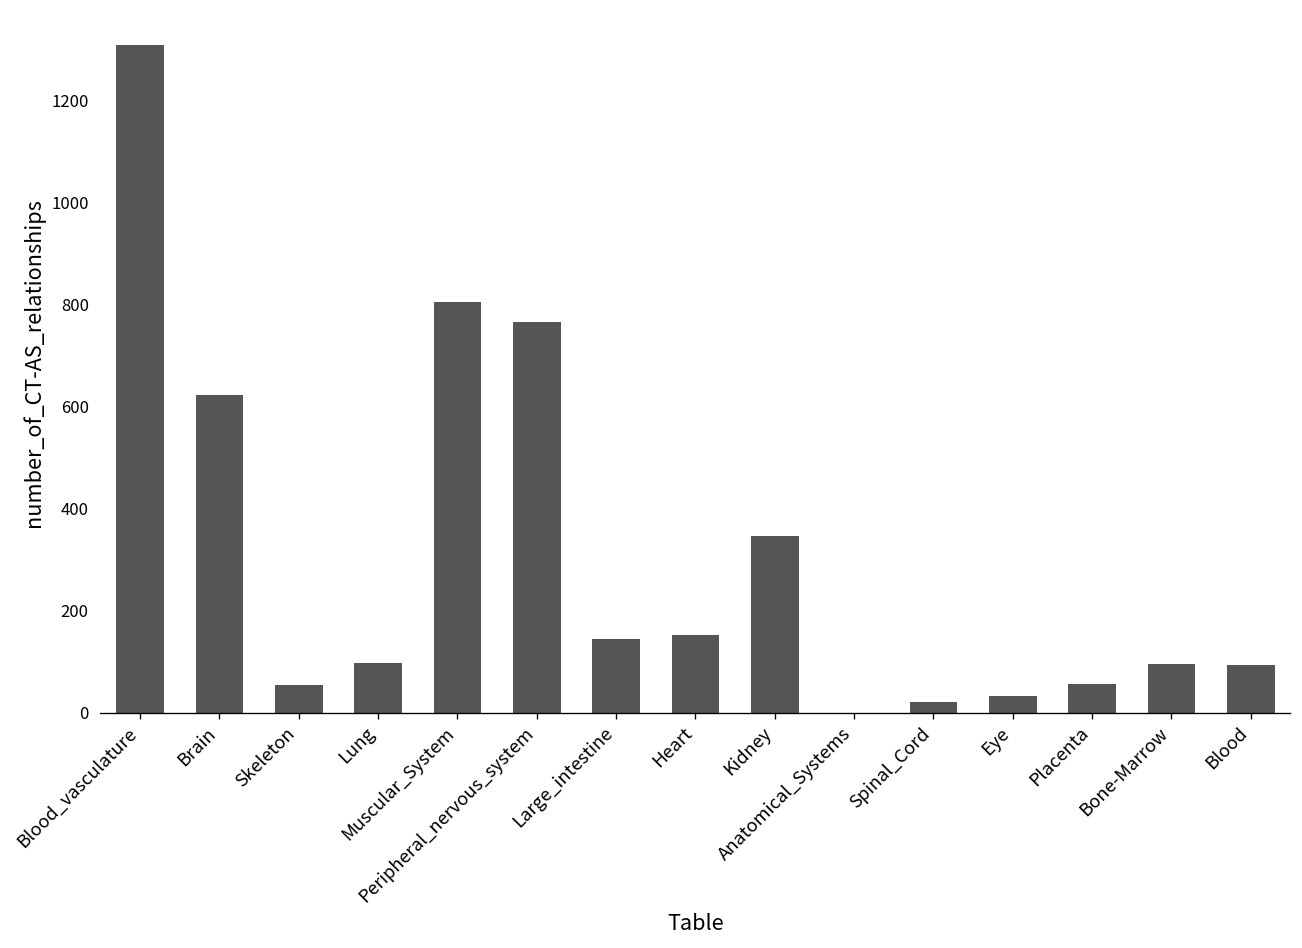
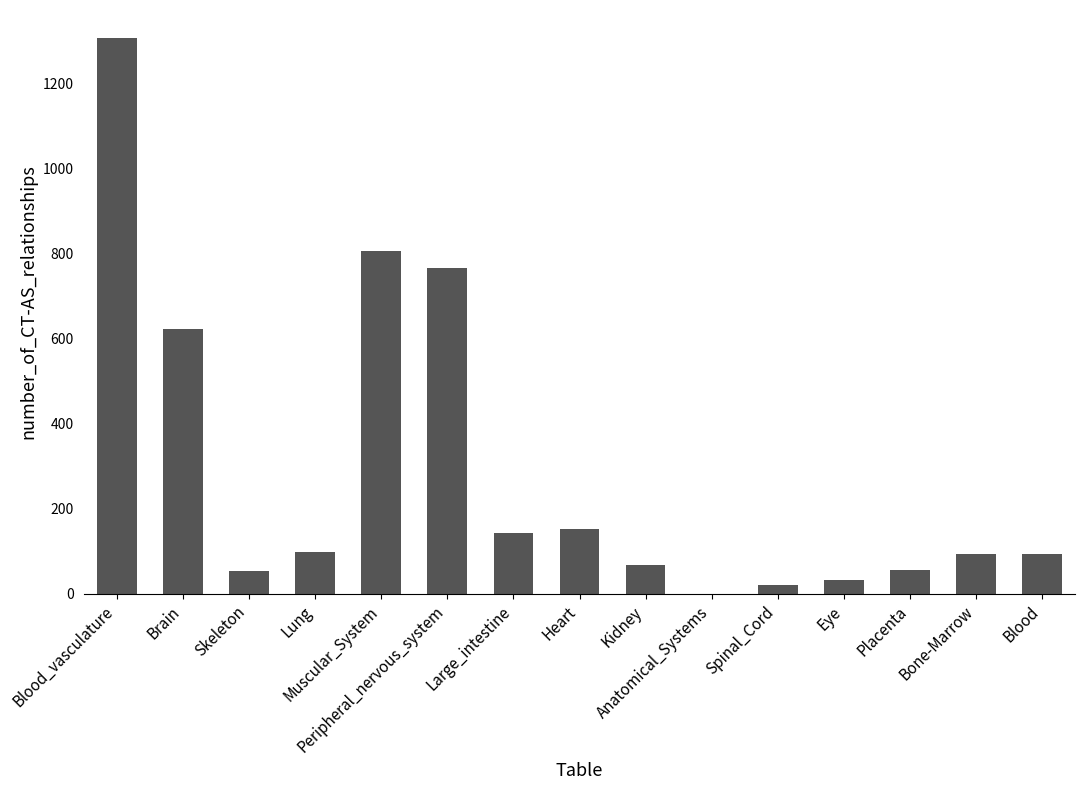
Kidney: 350 -> 70
